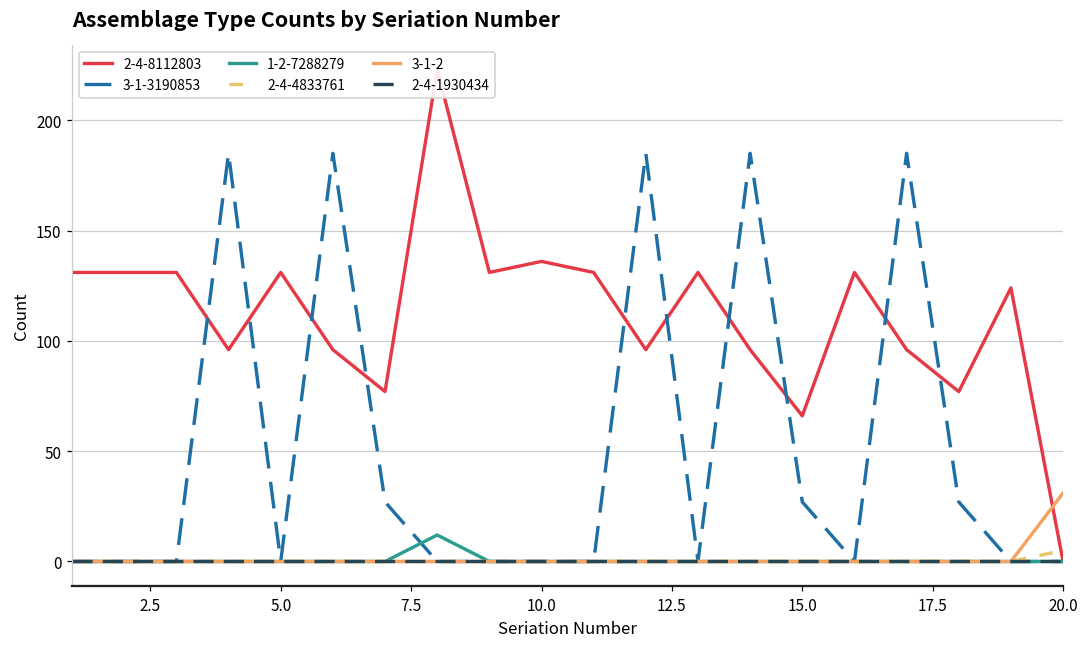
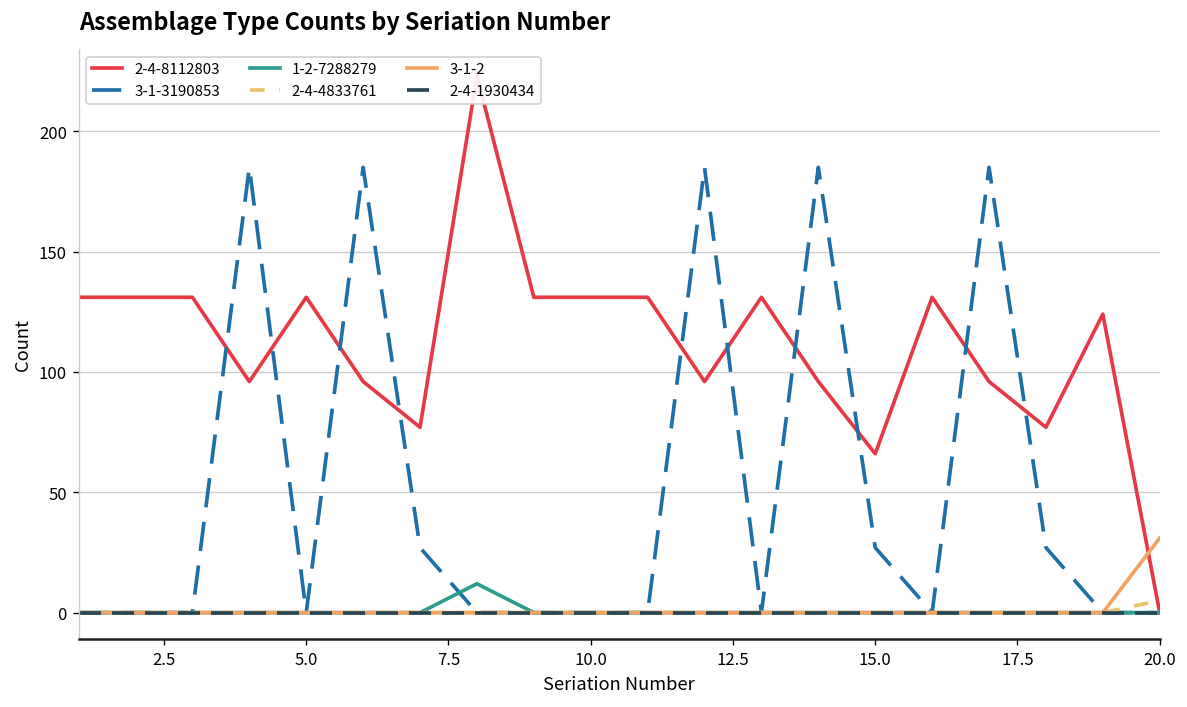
2-4-8112803, 10.0: 136 -> 131
